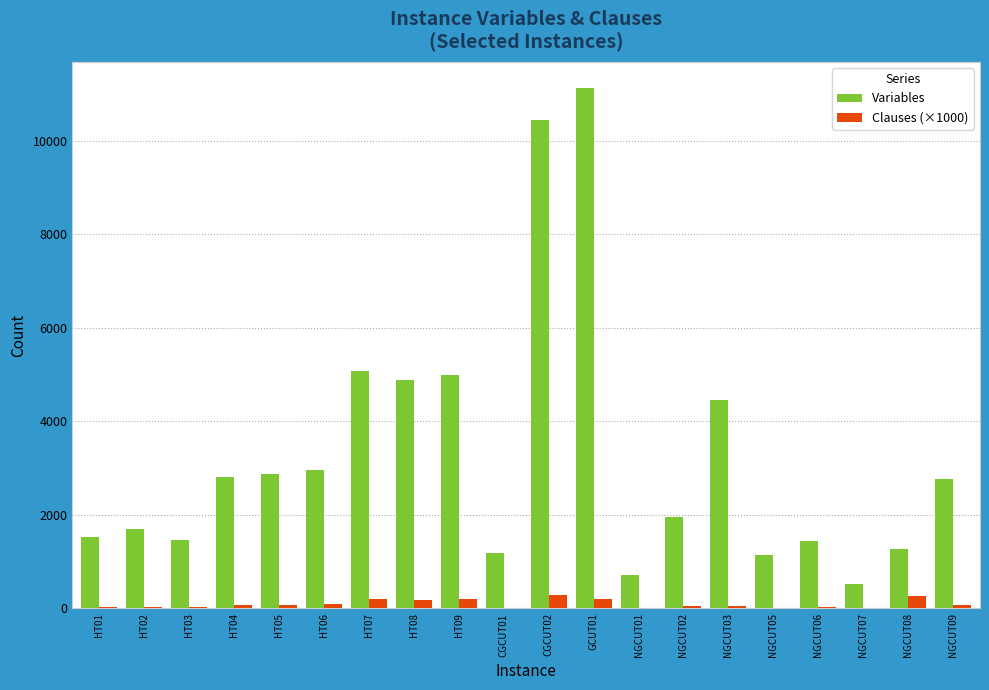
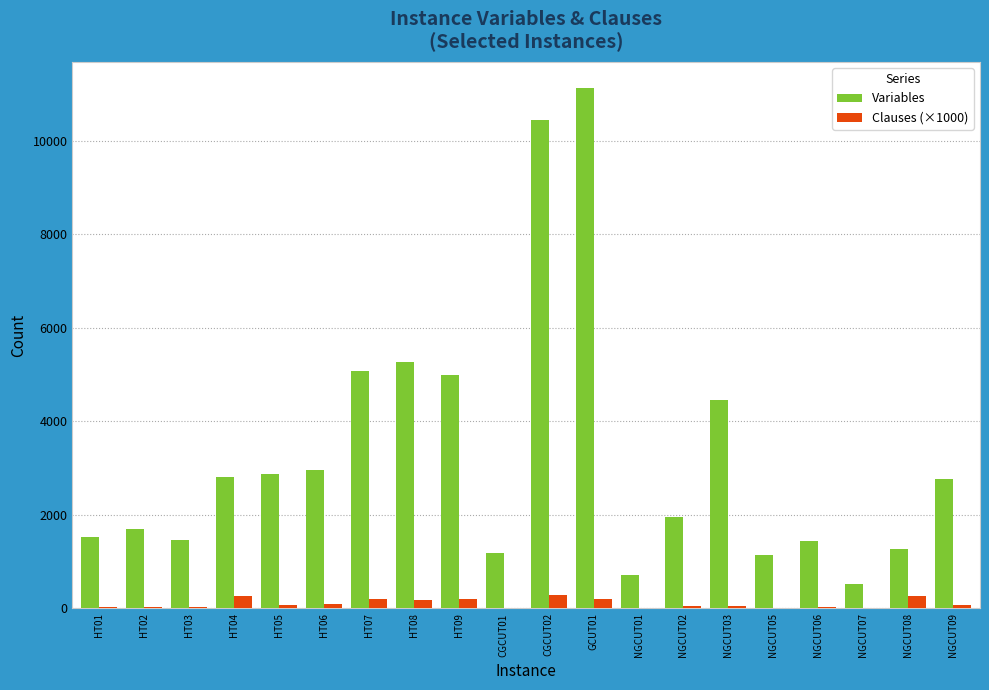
Clauses (×1000), HT04: 100 -> 300
Variables, HT08: 4900 -> 5300
